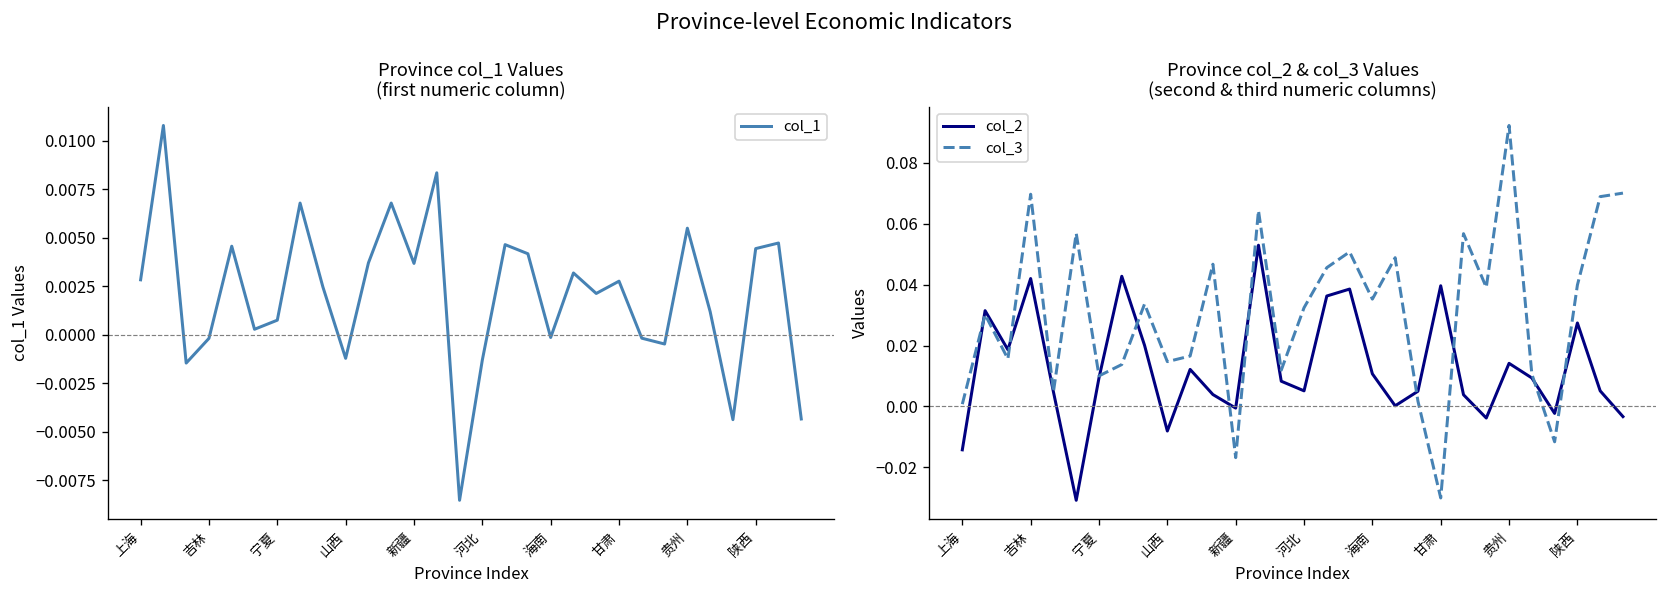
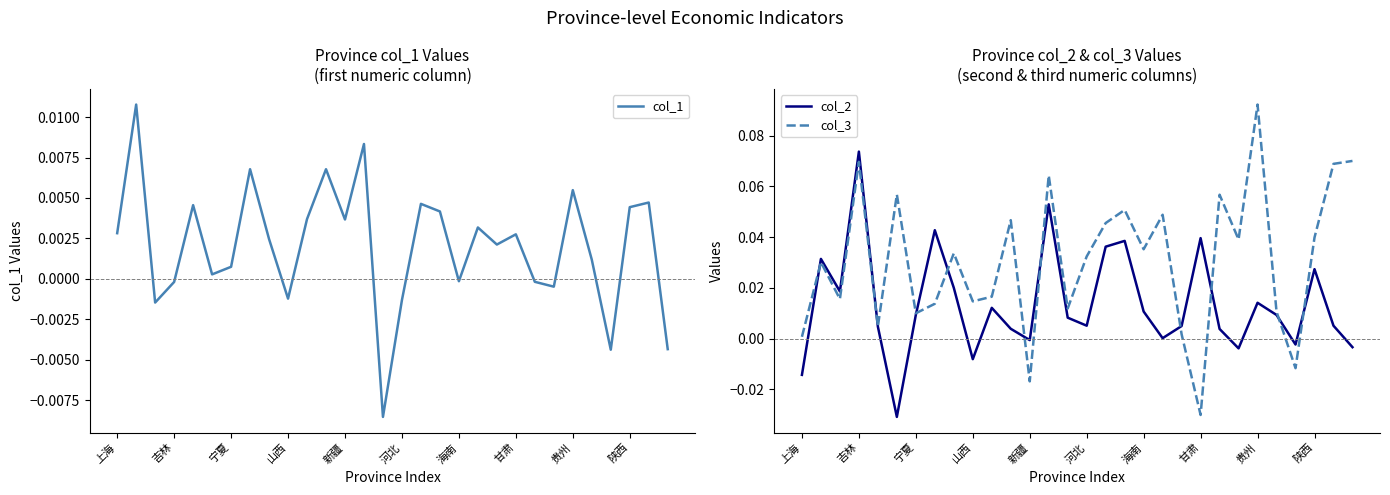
Province col_2 & col_3 Values (second & third numeric columns), col_2, 吉林: 0.042 -> 0.074
